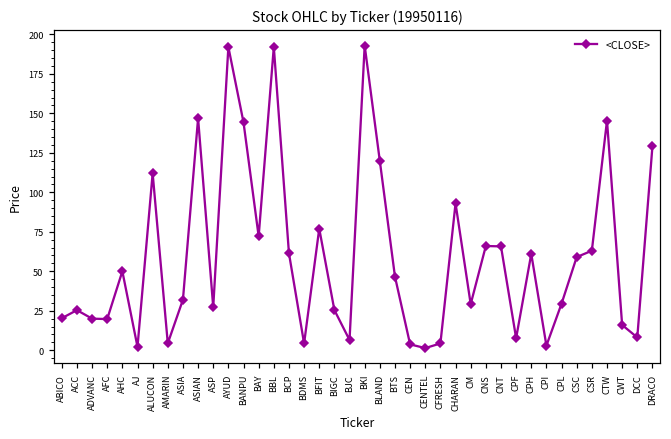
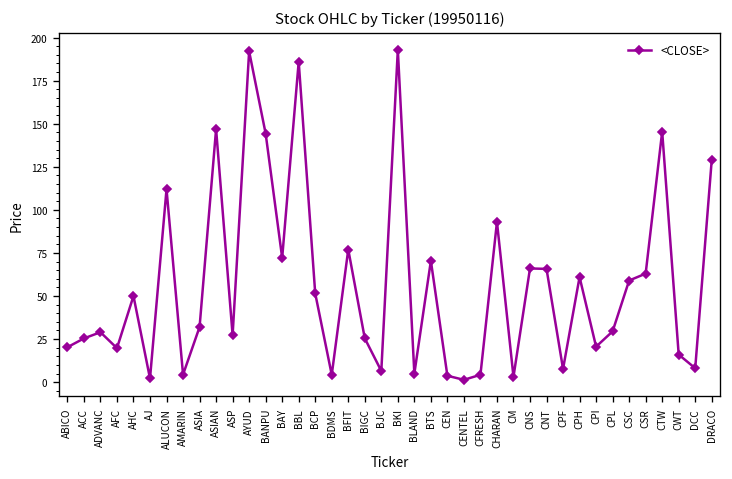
ADVANC: 20 -> 29
BBL: 192 -> 186
BCP: 61 -> 52
BLAND: 120 -> 5
BTS: 47 -> 70
CM: 29 -> 3
CPI: 3 -> 21
